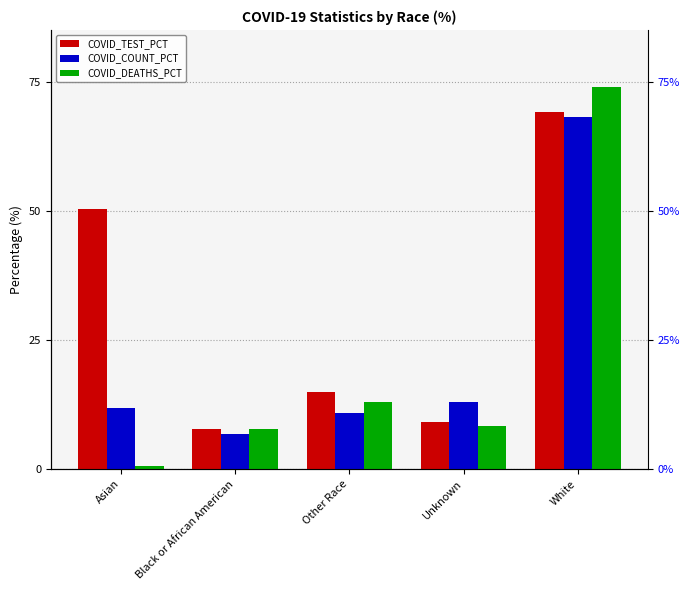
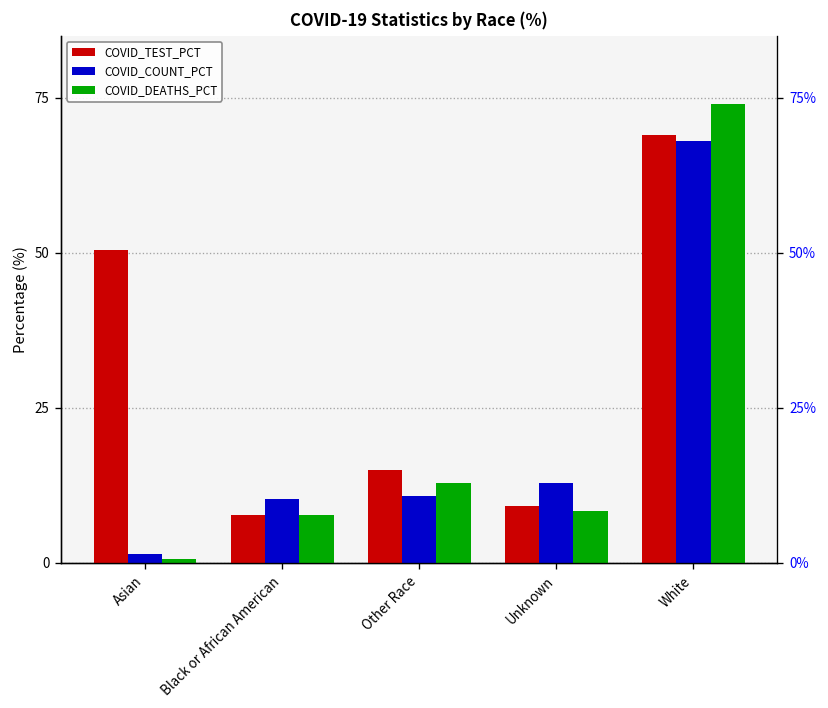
COVID_COUNT_PCT, Asian: 12 -> 1
COVID_COUNT_PCT, Black or African American: 7 -> 10
